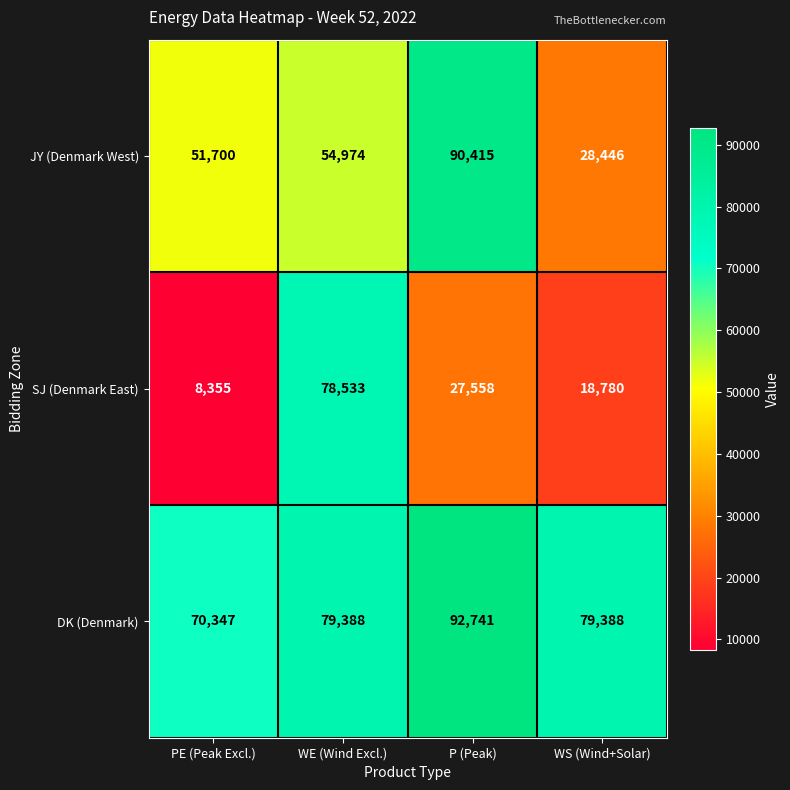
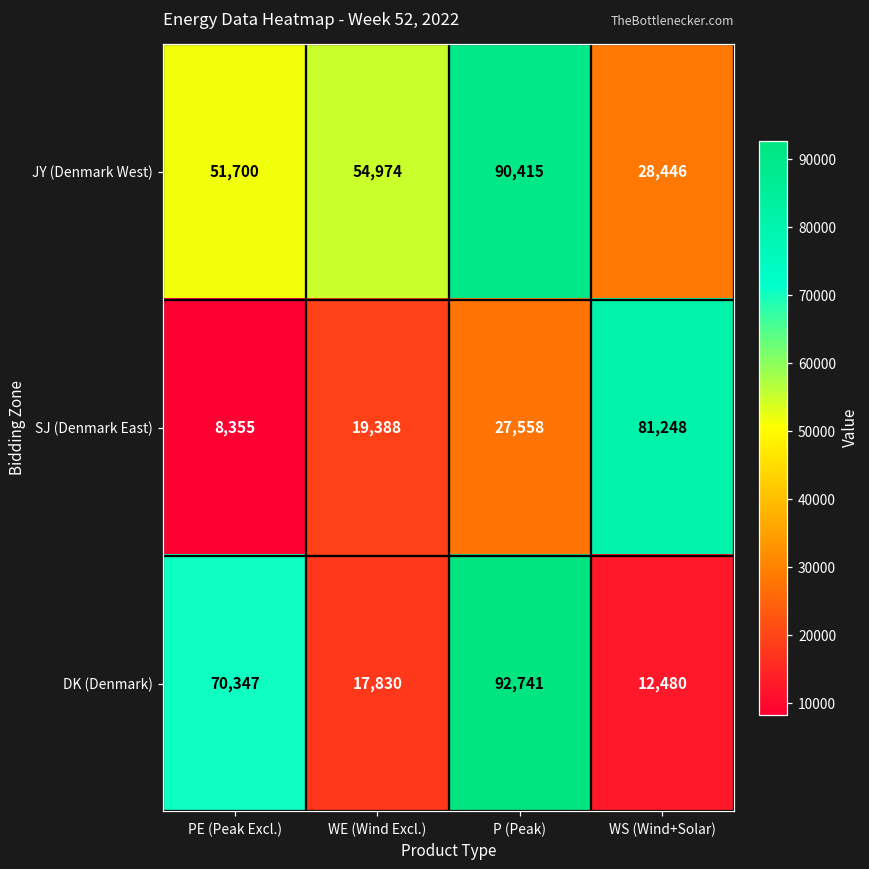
SJ (Denmark East), WE (Wind Excl.): 78,533 -> 19,388
SJ (Denmark East), WS (Wind+Solar): 18,780 -> 81,248
DK (Denmark), WE (Wind Excl.): 79,388 -> 17,830
DK (Denmark), WS (Wind+Solar): 79,388 -> 12,480
